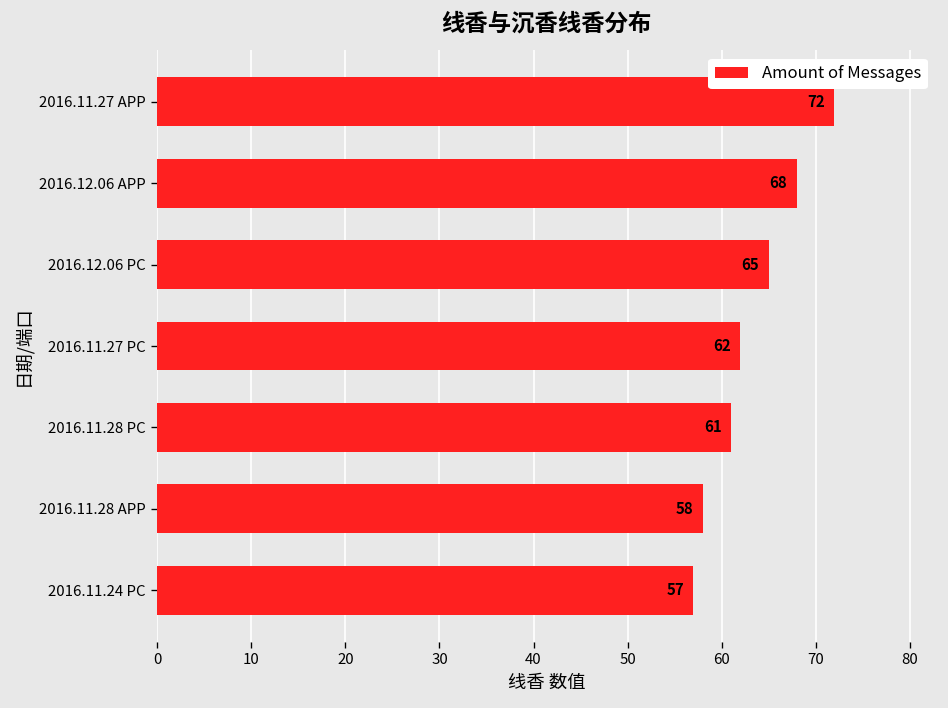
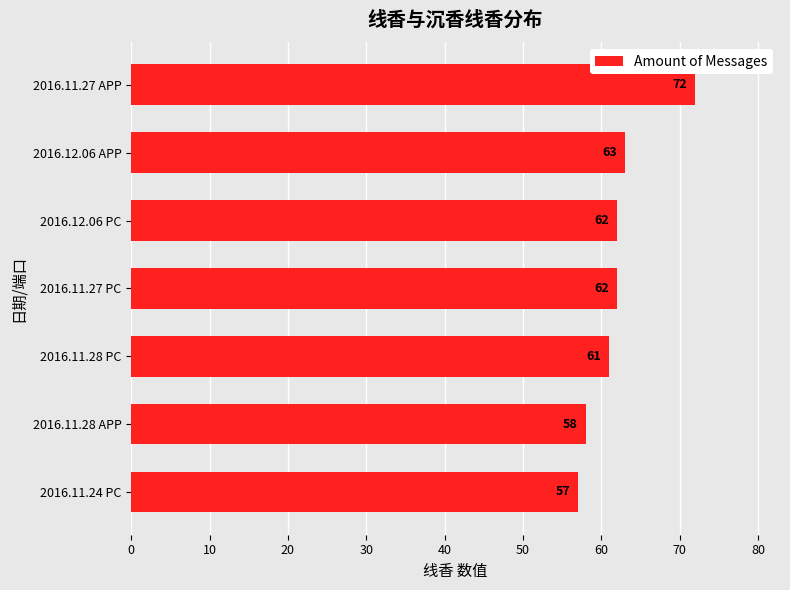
2016.12.06 APP: 68 -> 63
2016.12.06 PC: 65 -> 62
